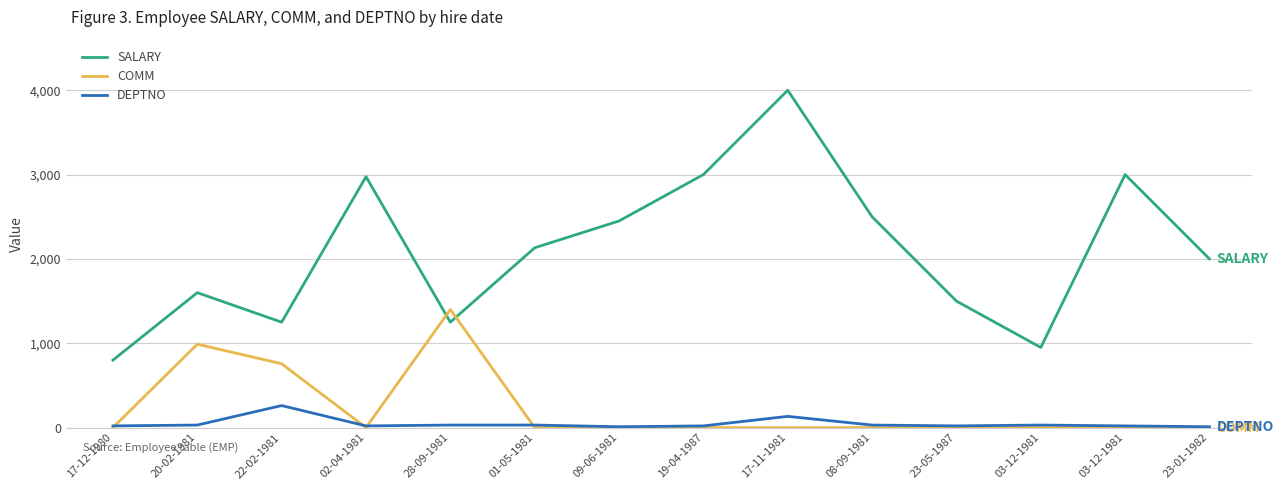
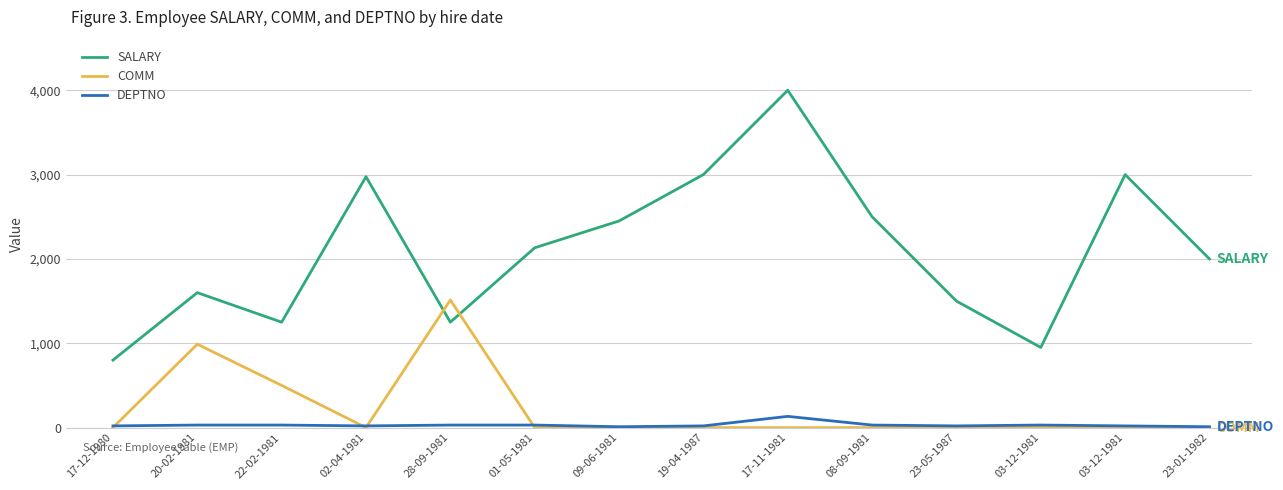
COMM, 22-02-1981: 800 -> 500
DEPTNO, 22-02-1981: 300 -> 0
COMM, 28-09-1981: 1,400 -> 1,500
